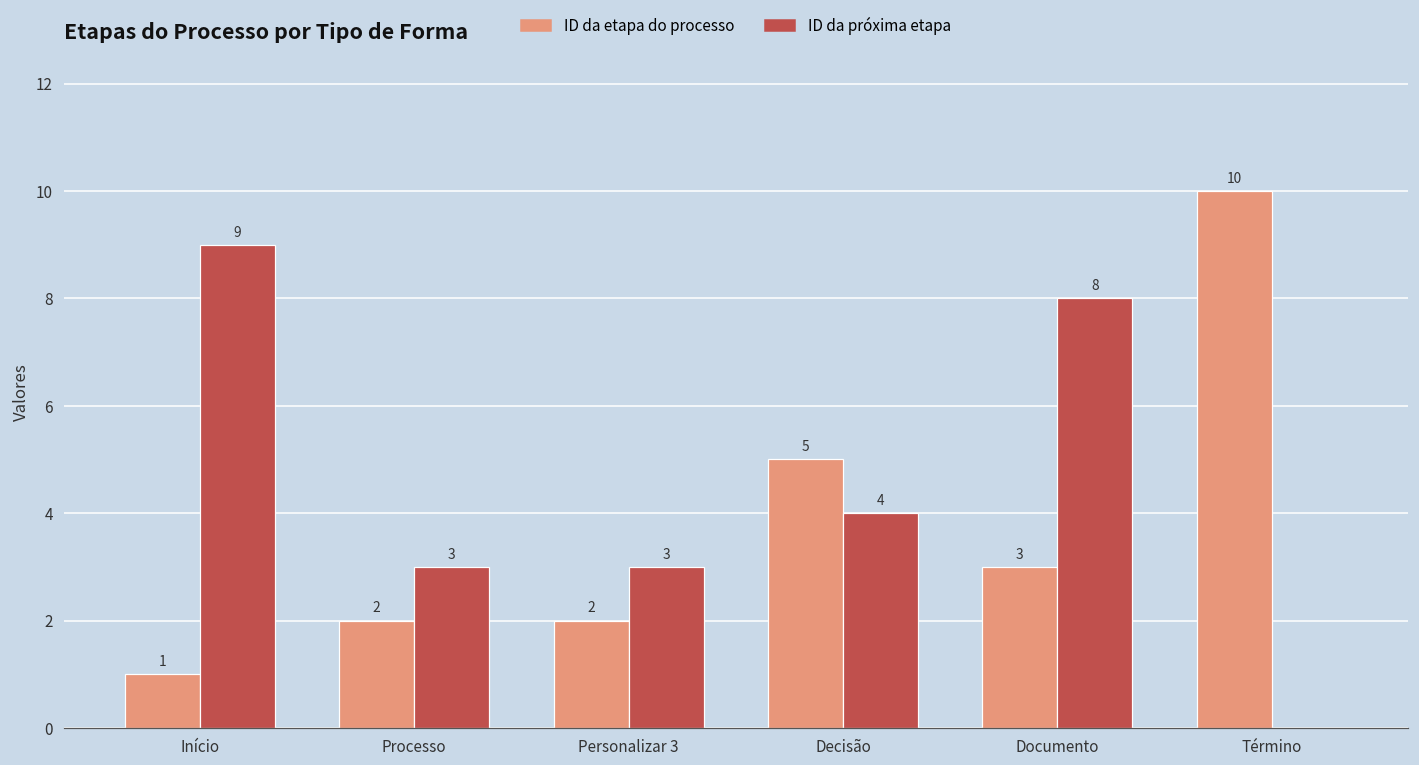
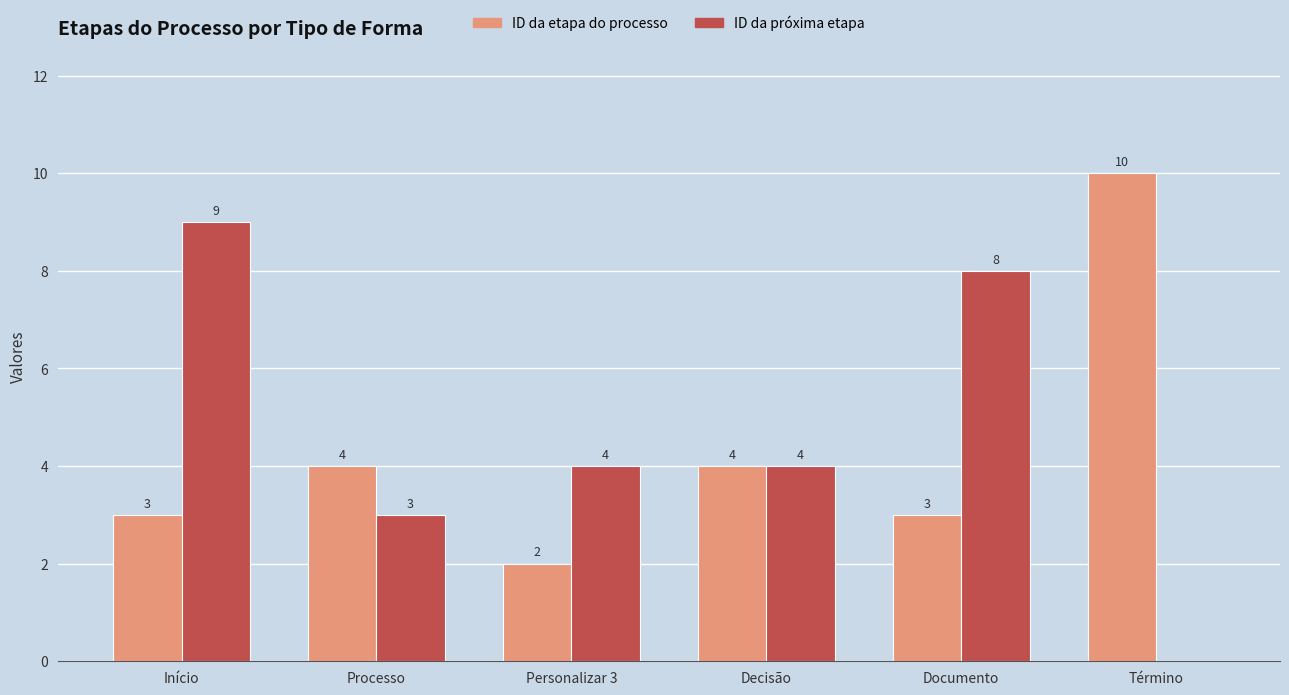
ID da etapa do processo, Início: 1 -> 3
ID da etapa do processo, Processo: 2 -> 4
ID da próxima etapa, Personalizar 3: 3 -> 4
ID da etapa do processo, Decisão: 5 -> 4
